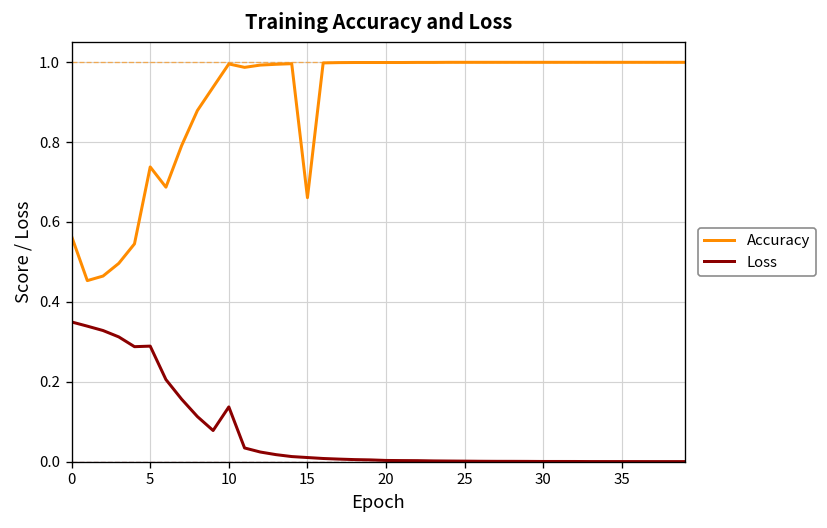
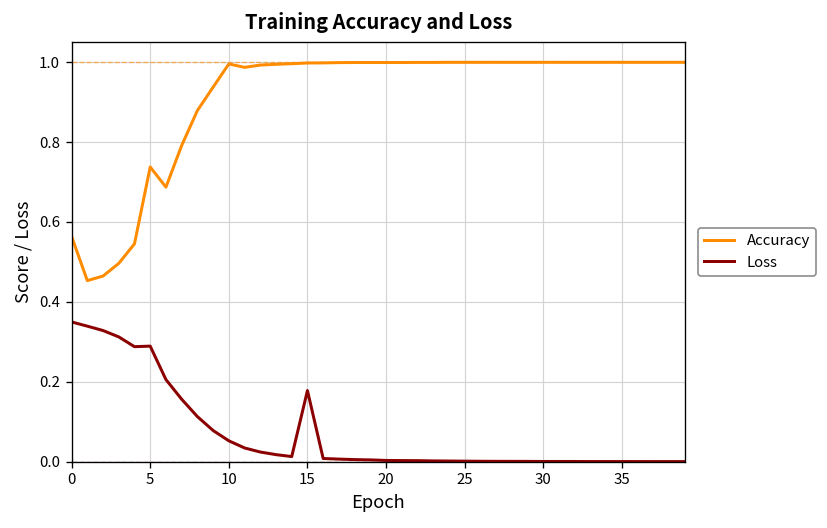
Loss, 10: 0.14 -> 0.05
Accuracy, 15: 0.66 -> 1.00
Loss, 15: 0.01 -> 0.18
